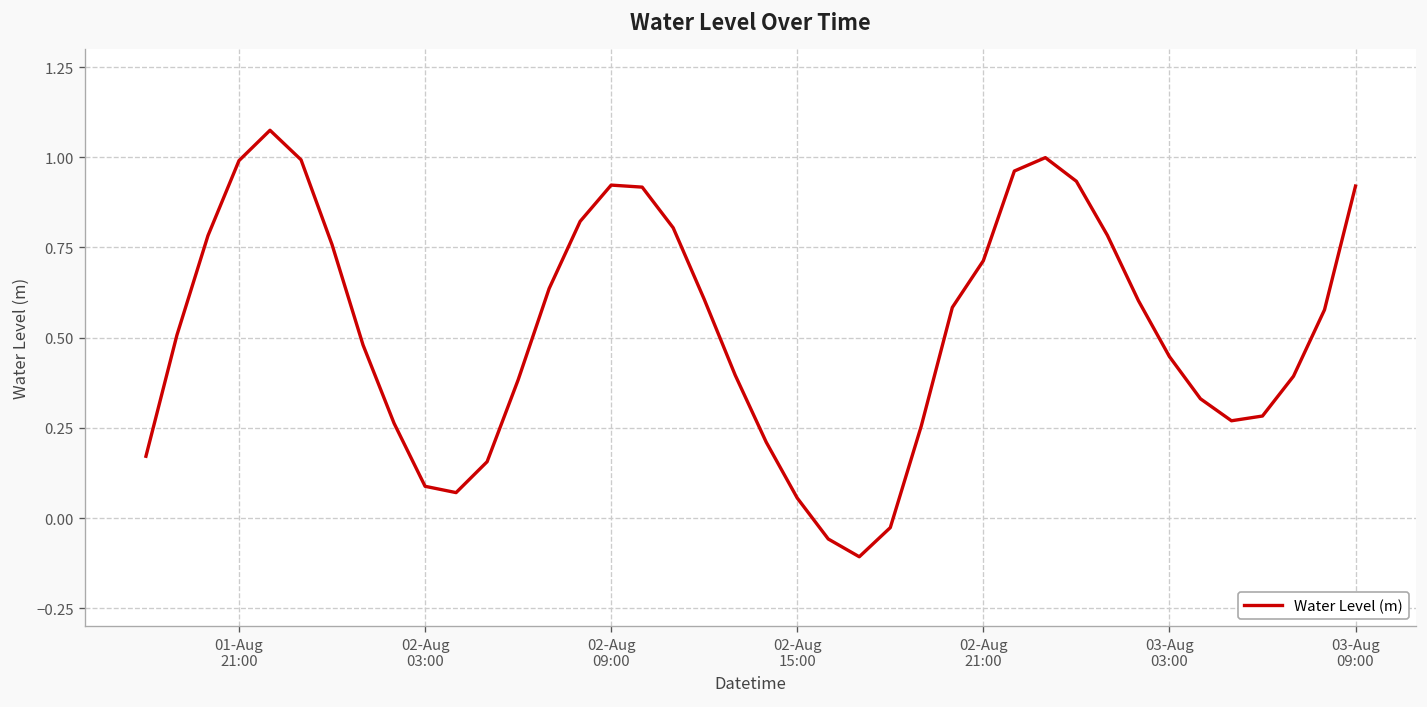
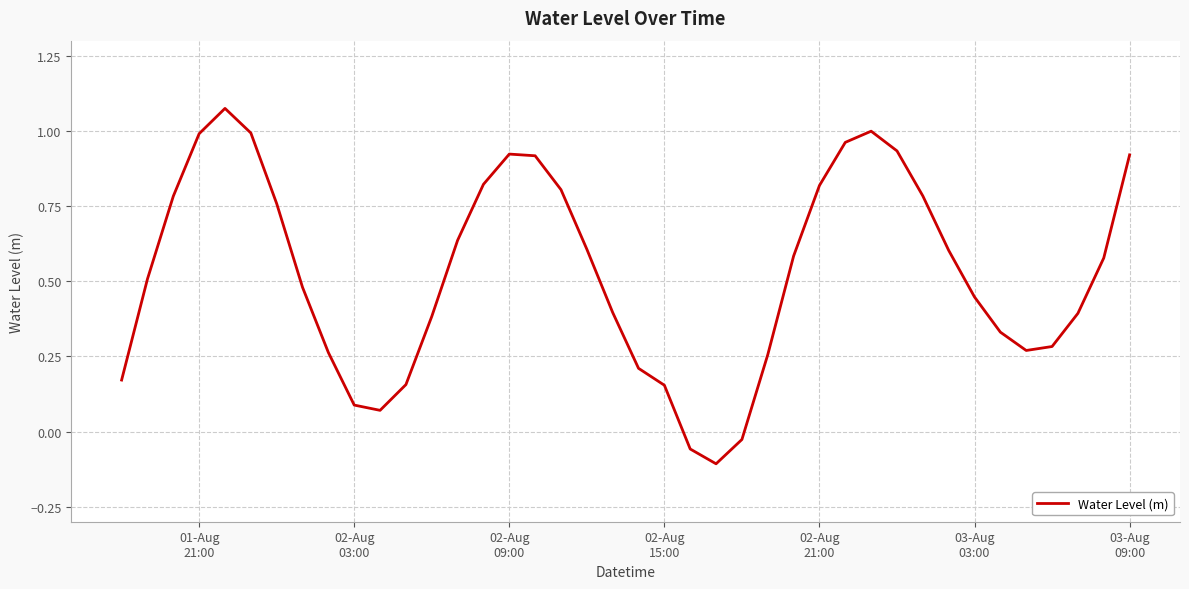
02-Aug 15:00: 0.06 -> 0.15
02-Aug 21:00: 0.71 -> 0.82
